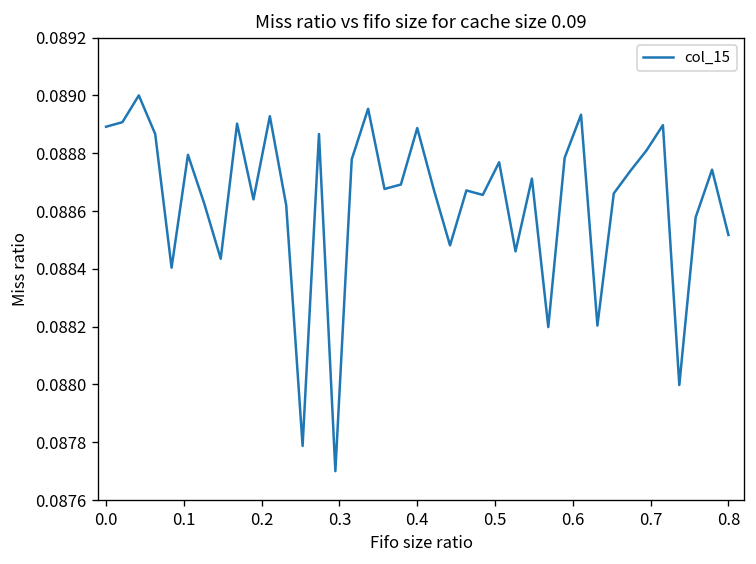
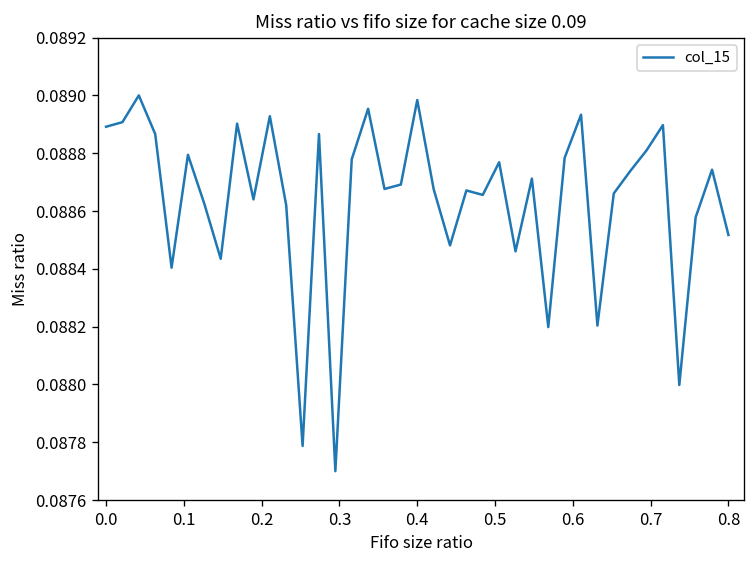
0.4: 0.08889 -> 0.08898
